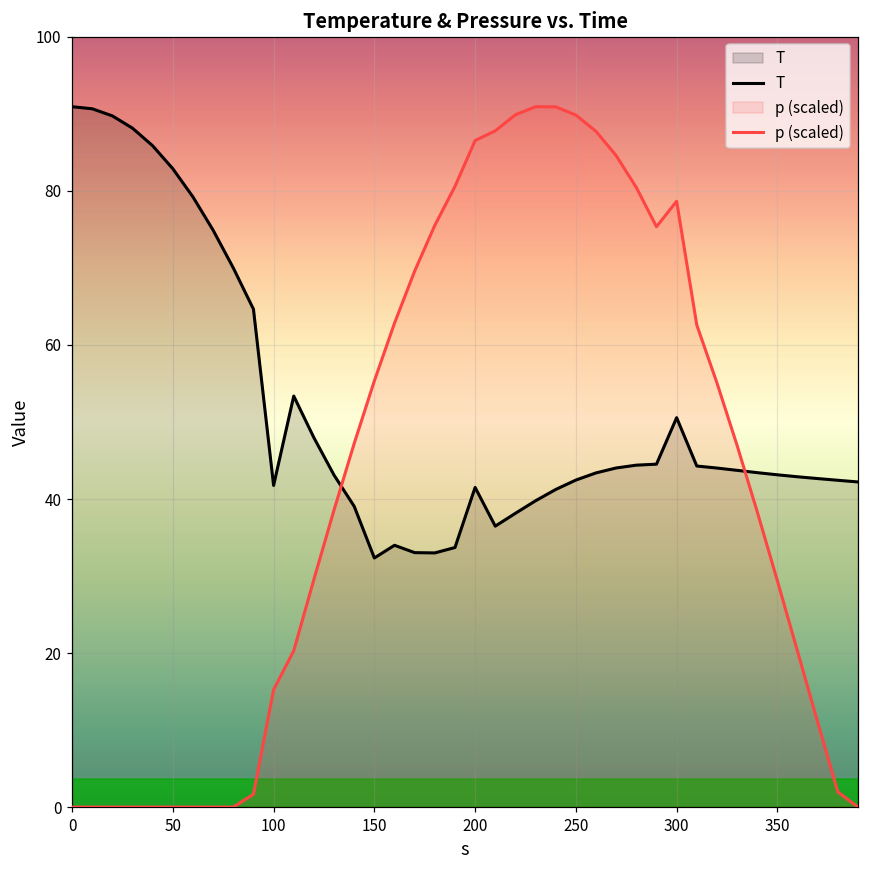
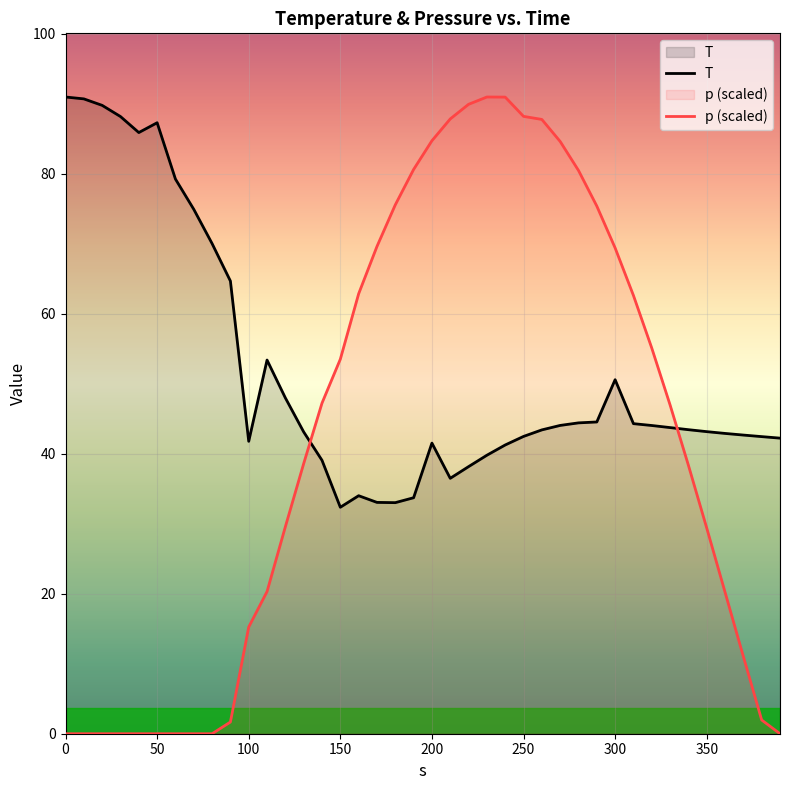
T, 50: 83 -> 87
p (scaled), 150: 55 -> 53
p (scaled), 200: 87 -> 85
p (scaled), 250: 90 -> 88
p (scaled), 300: 79 -> 69
